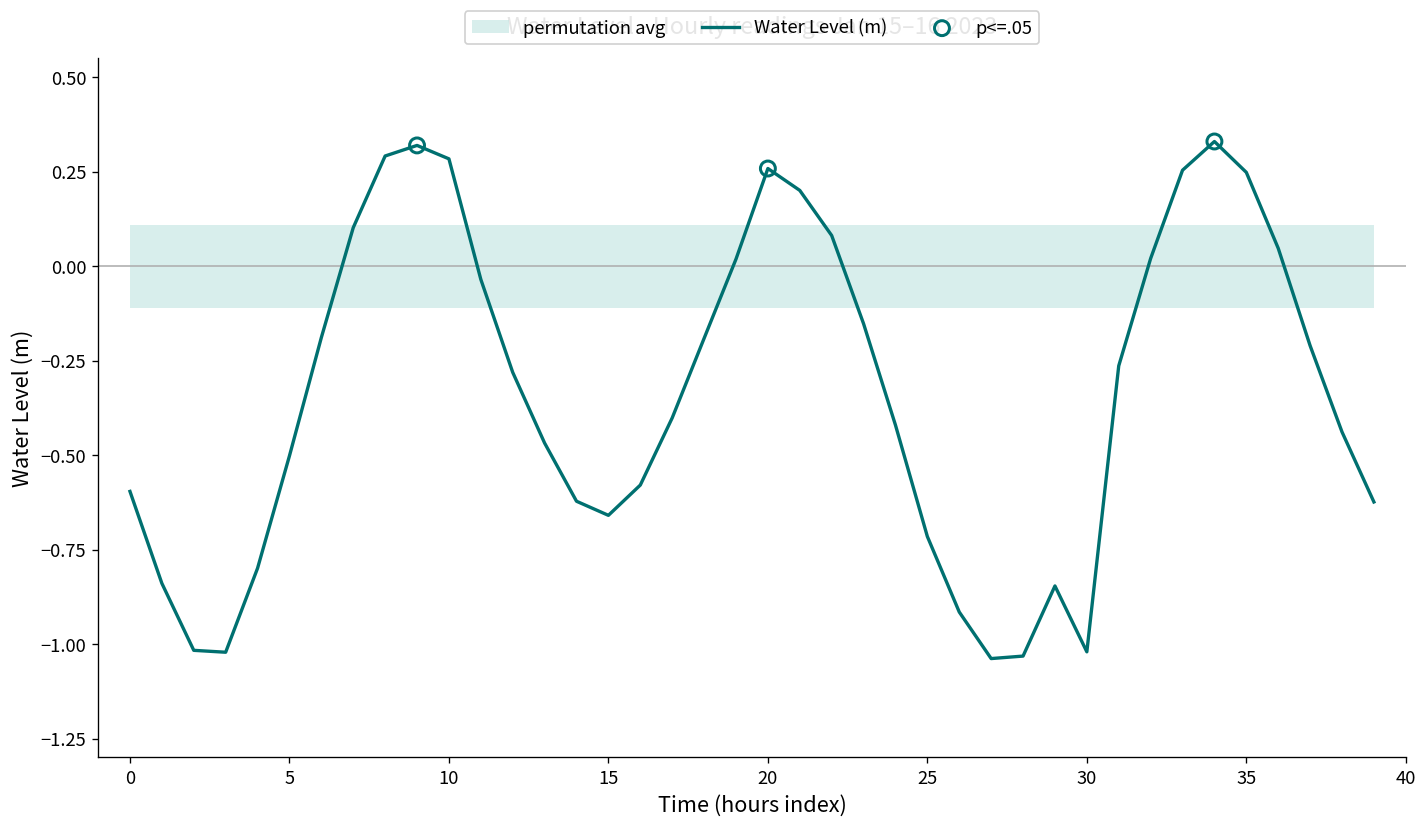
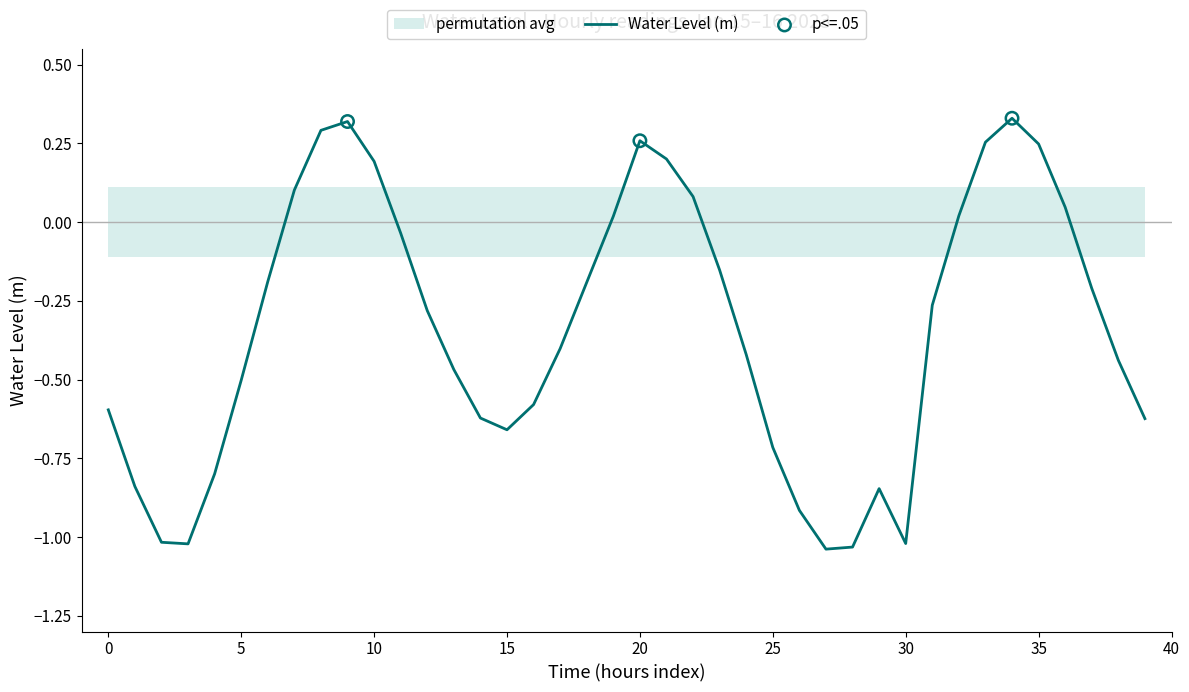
Water Level (m), 10: 0.28 -> 0.19
